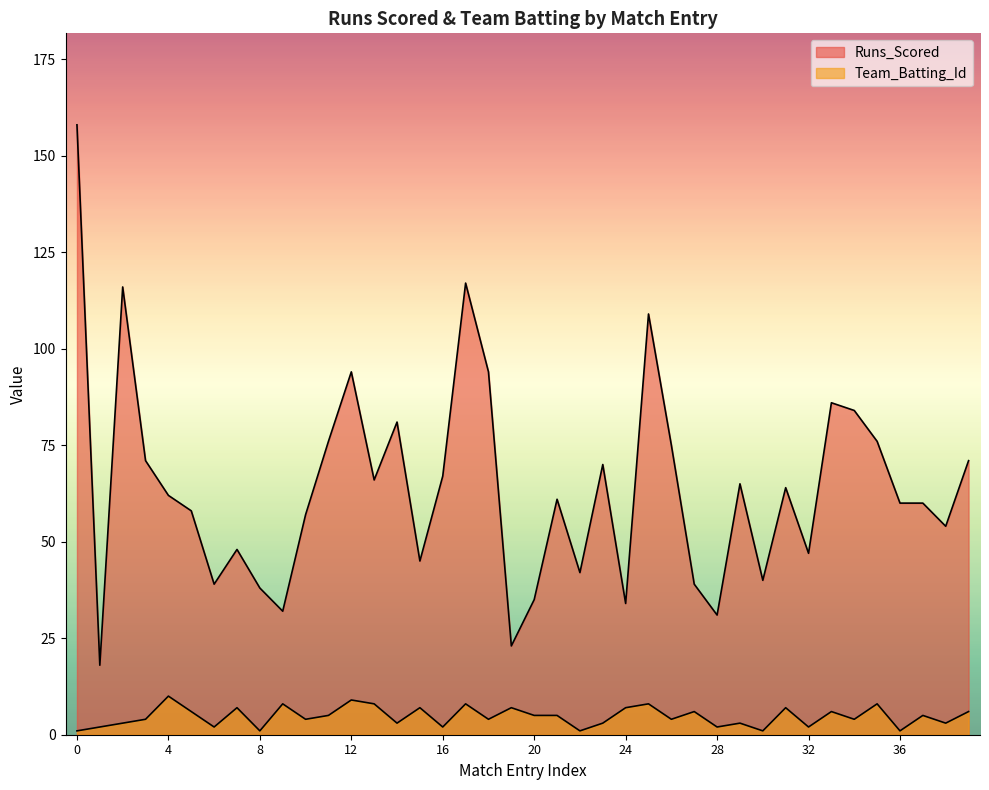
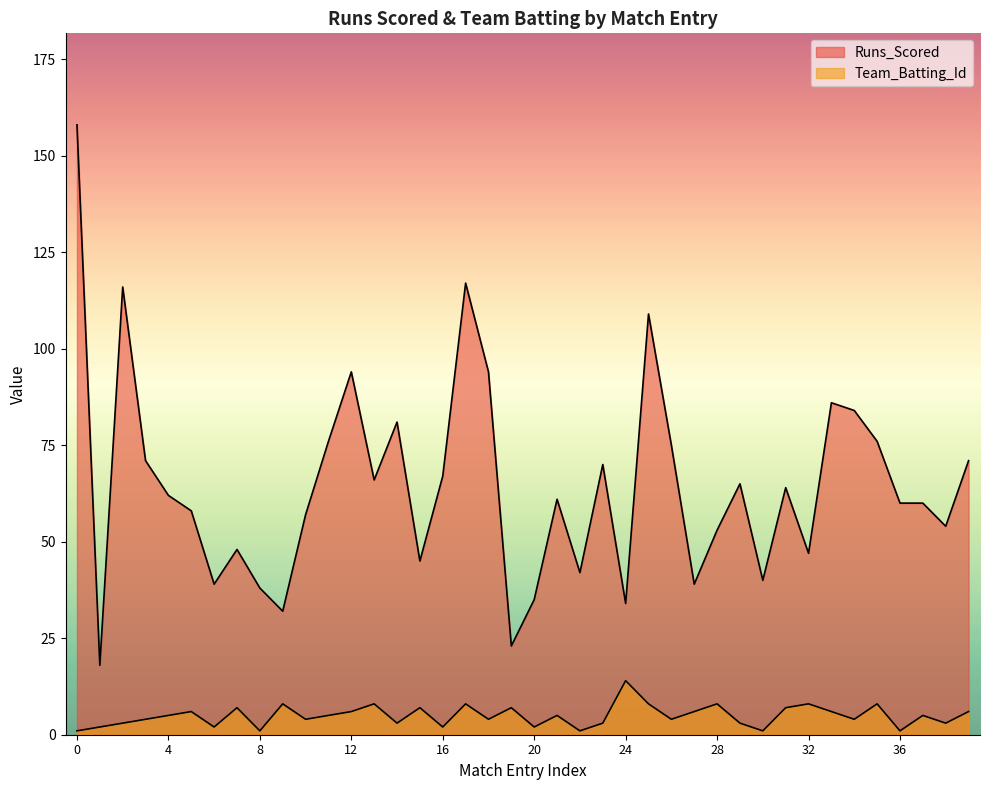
Team_Batting_Id, 4: 10 -> 5
Team_Batting_Id, 12: 9 -> 6
Team_Batting_Id, 20: 5 -> 2
Team_Batting_Id, 24: 7 -> 14
Runs_Scored, 28: 31 -> 53
Team_Batting_Id, 28: 2 -> 8
Team_Batting_Id, 32: 2 -> 8
